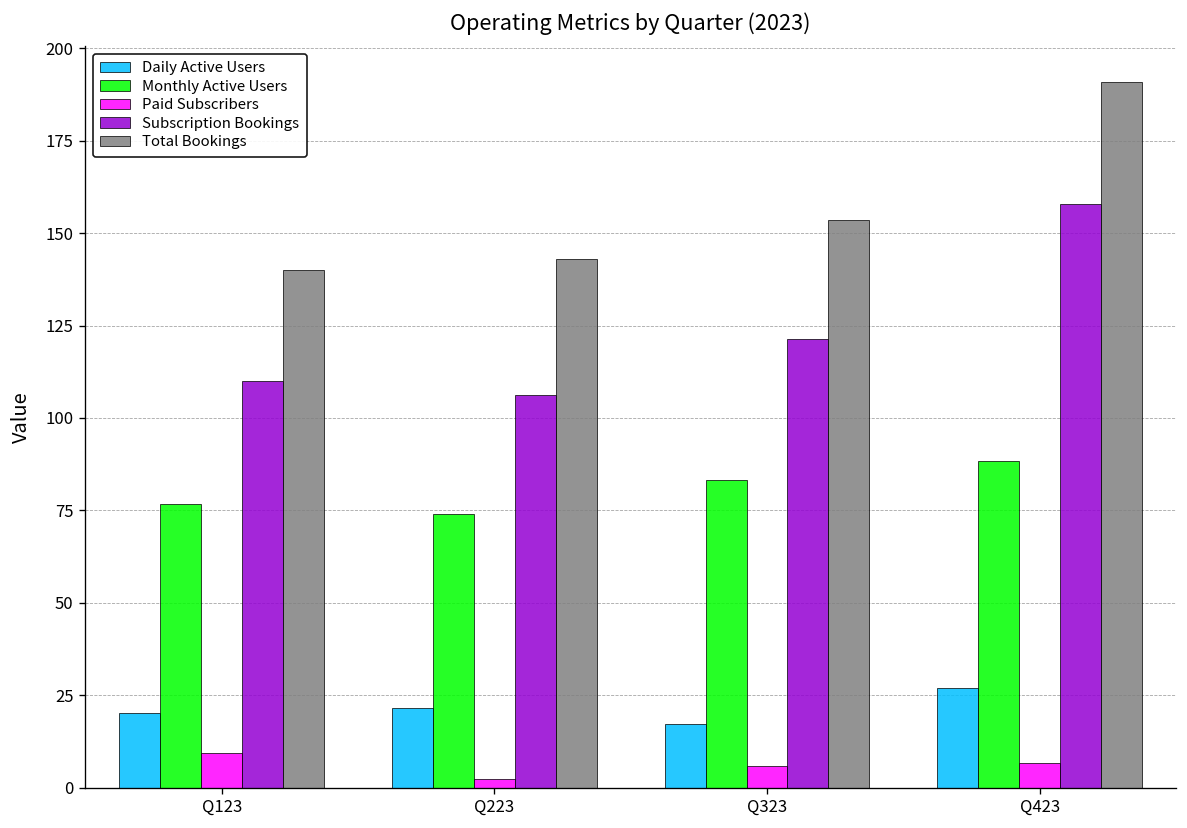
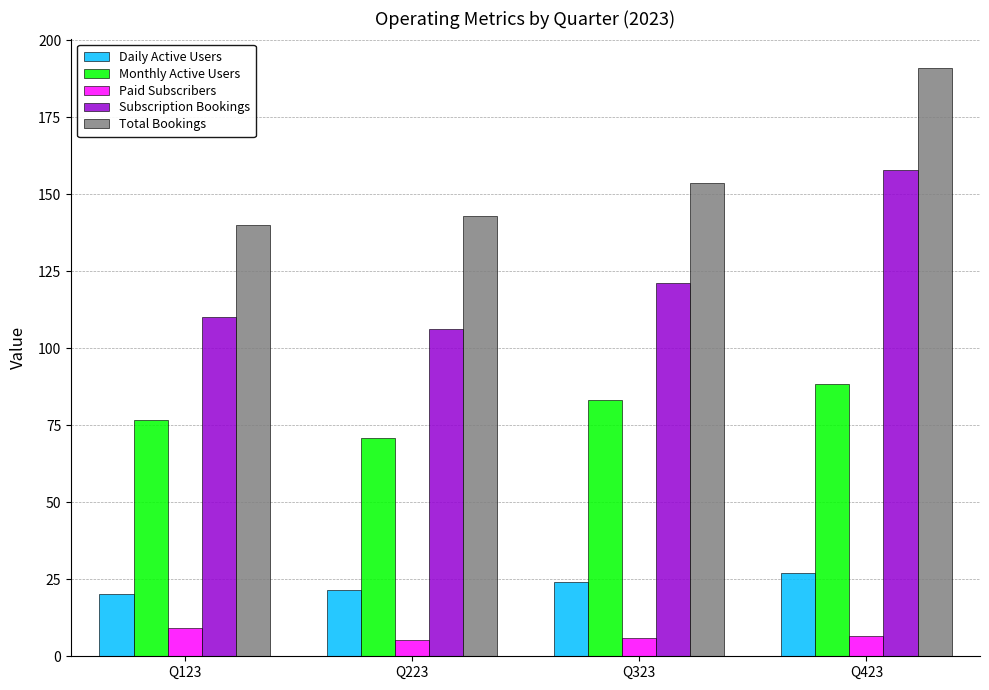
Monthly Active Users, Q223: 74 -> 71
Paid Subscribers, Q223: 2 -> 5
Daily Active Users, Q323: 17 -> 24
